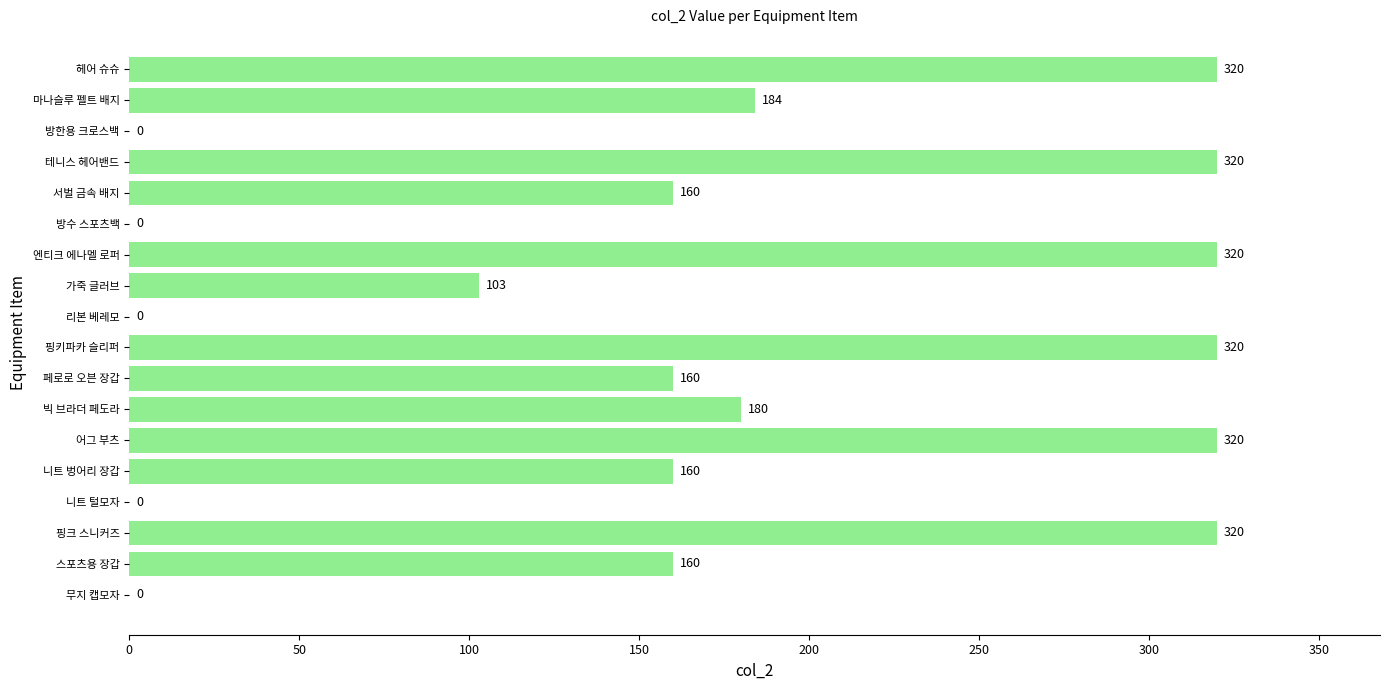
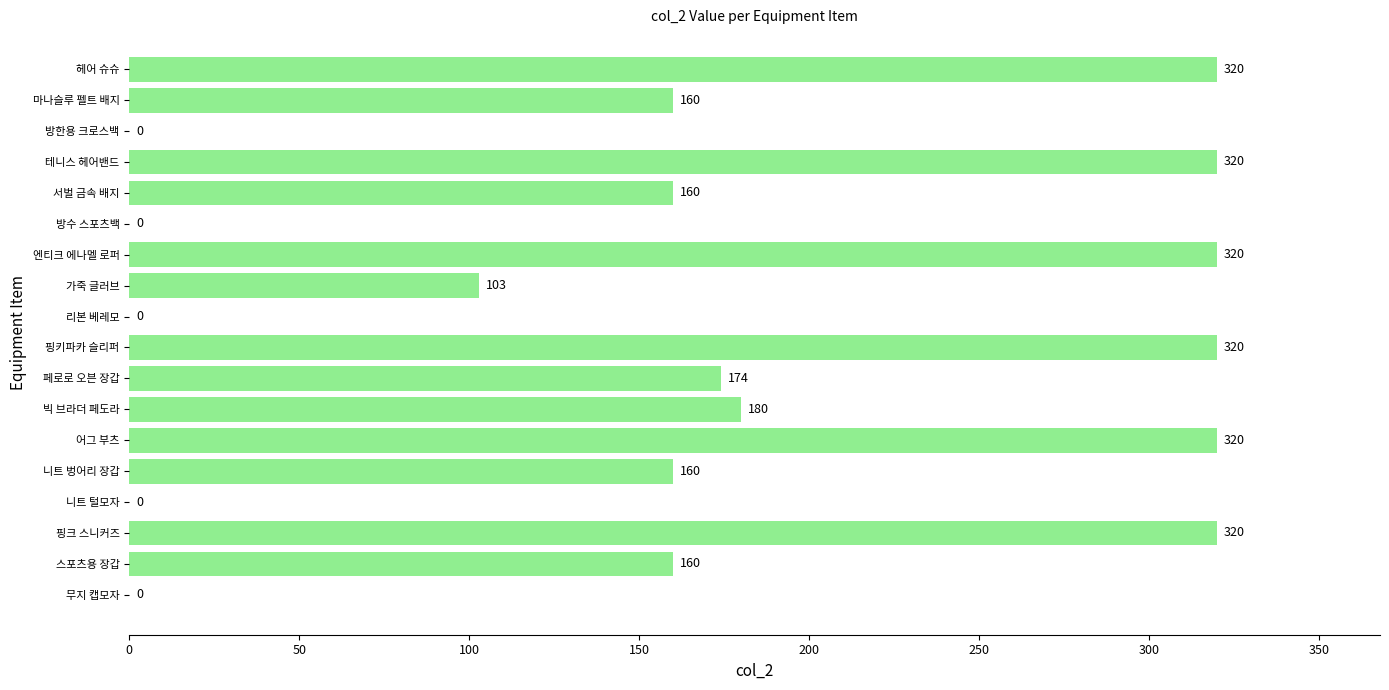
마나슬루 펠트 배지: 184 -> 160
페로로 오븐 장갑: 160 -> 174
